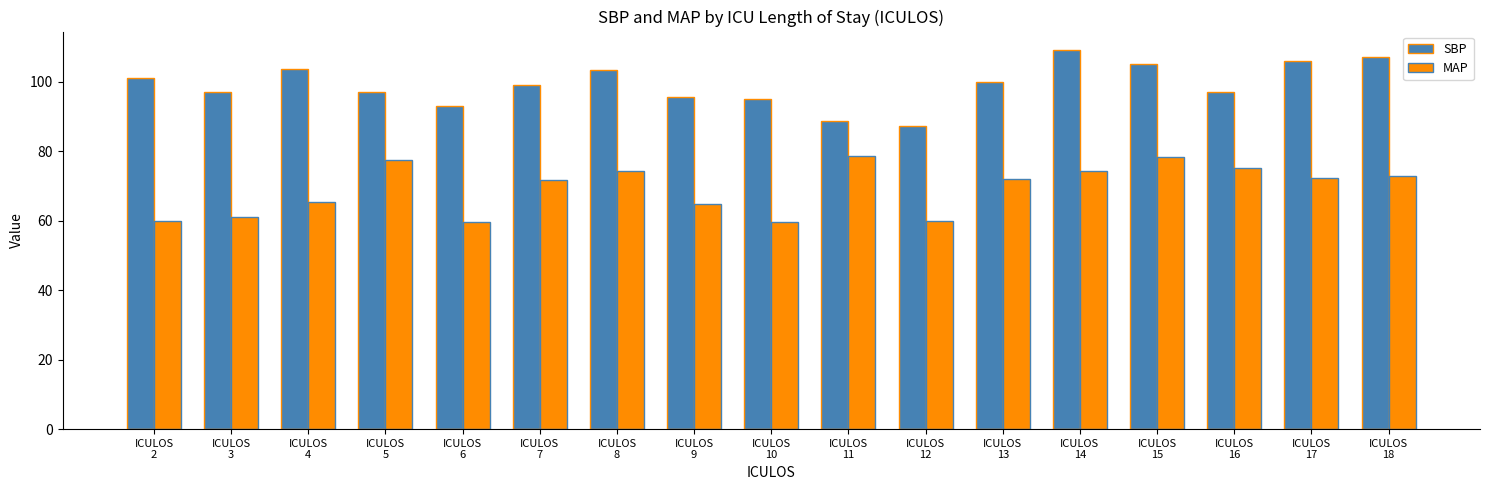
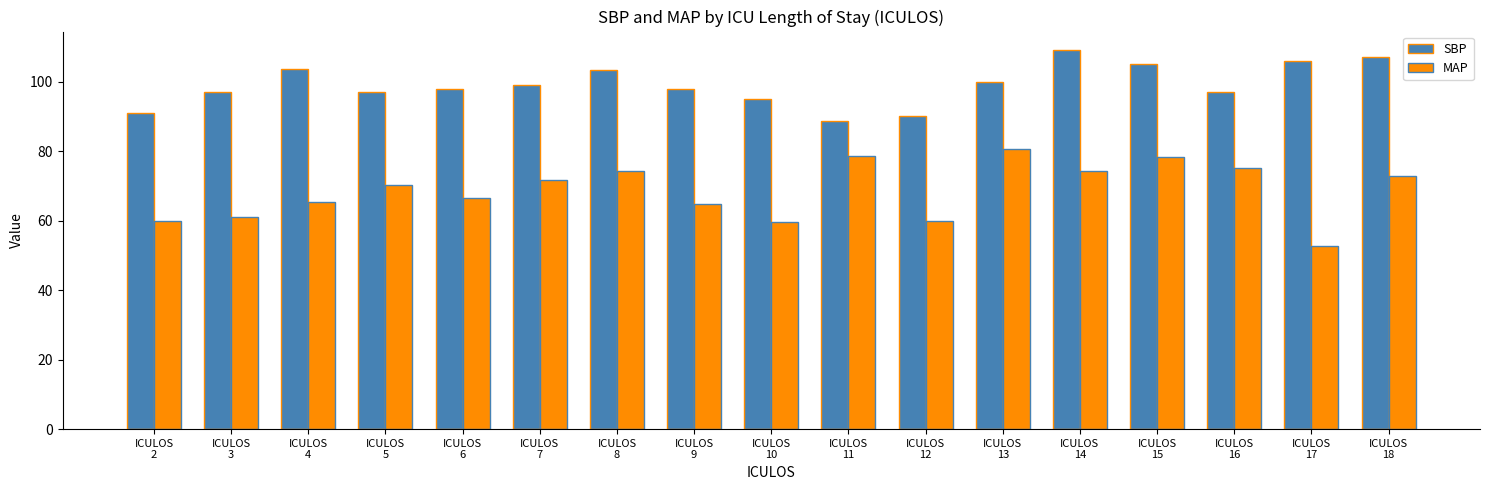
SBP, ICULOS 2: 101 -> 91
MAP, ICULOS 5: 78 -> 70
SBP, ICULOS 6: 93 -> 98
MAP, ICULOS 6: 60 -> 67
SBP, ICULOS 9: 96 -> 98
SBP, ICULOS 12: 87 -> 90
MAP, ICULOS 13: 72 -> 81
MAP, ICULOS 17: 72 -> 53
